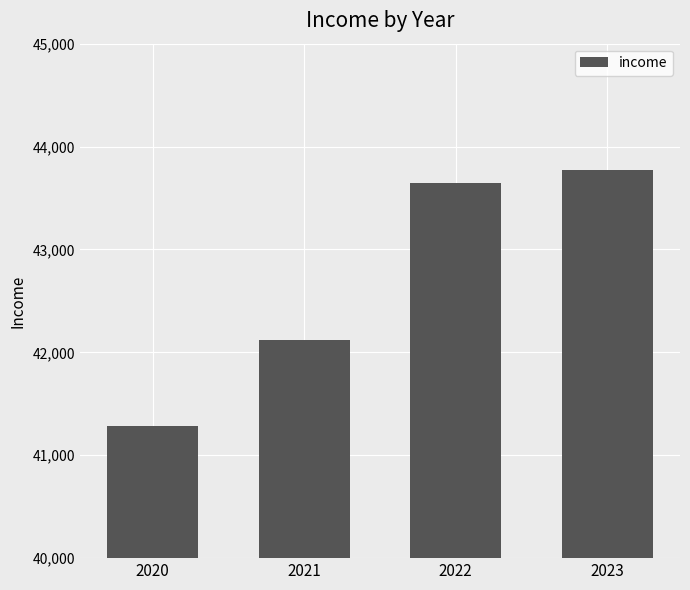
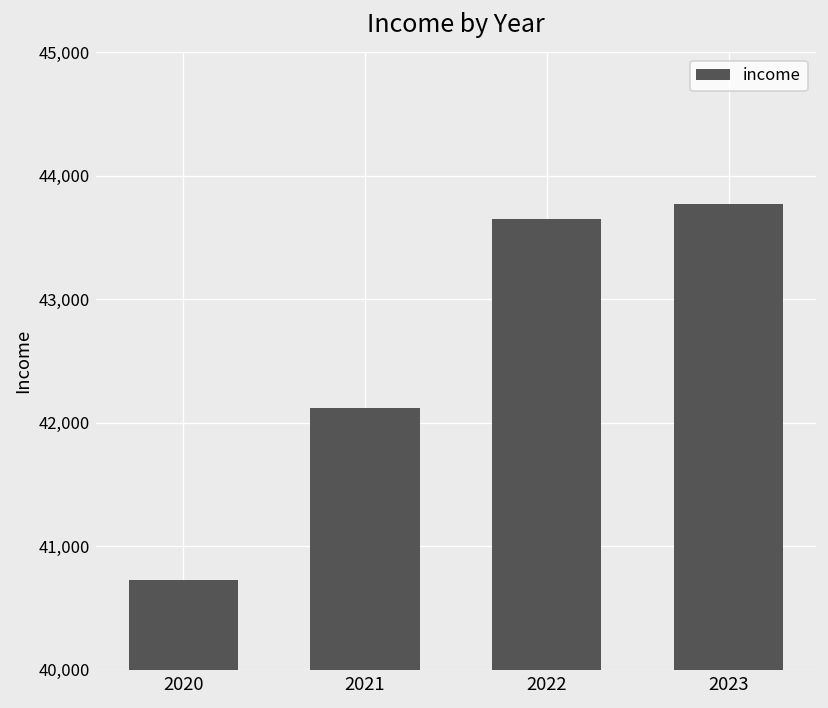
2020: 41,290 -> 40,730
